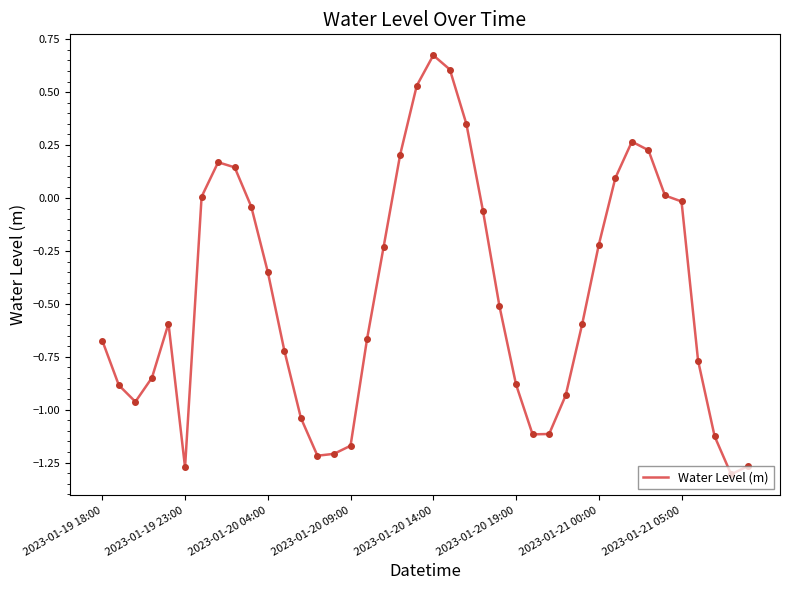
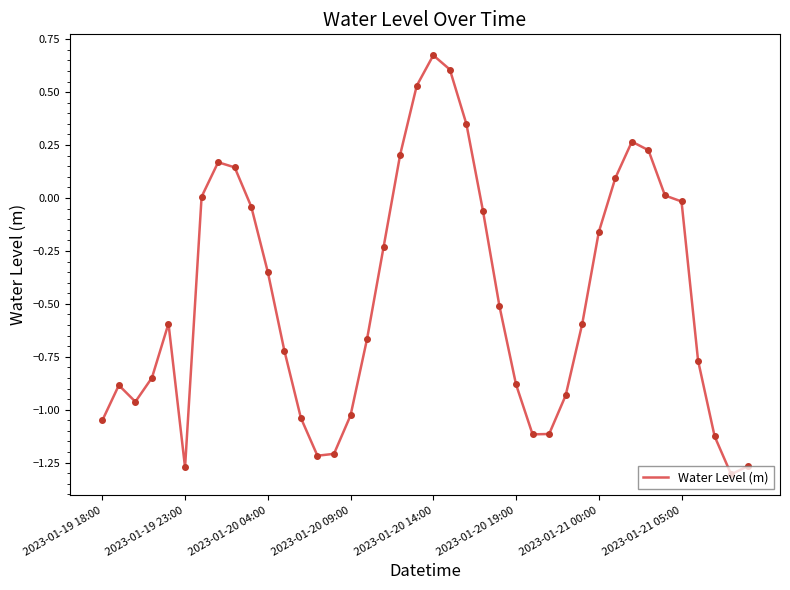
2023-01-19 18:00: -0.67 -> -1.05
2023-01-20 09:00: -1.17 -> -1.03
2023-01-21 00:00: -0.22 -> -0.16
